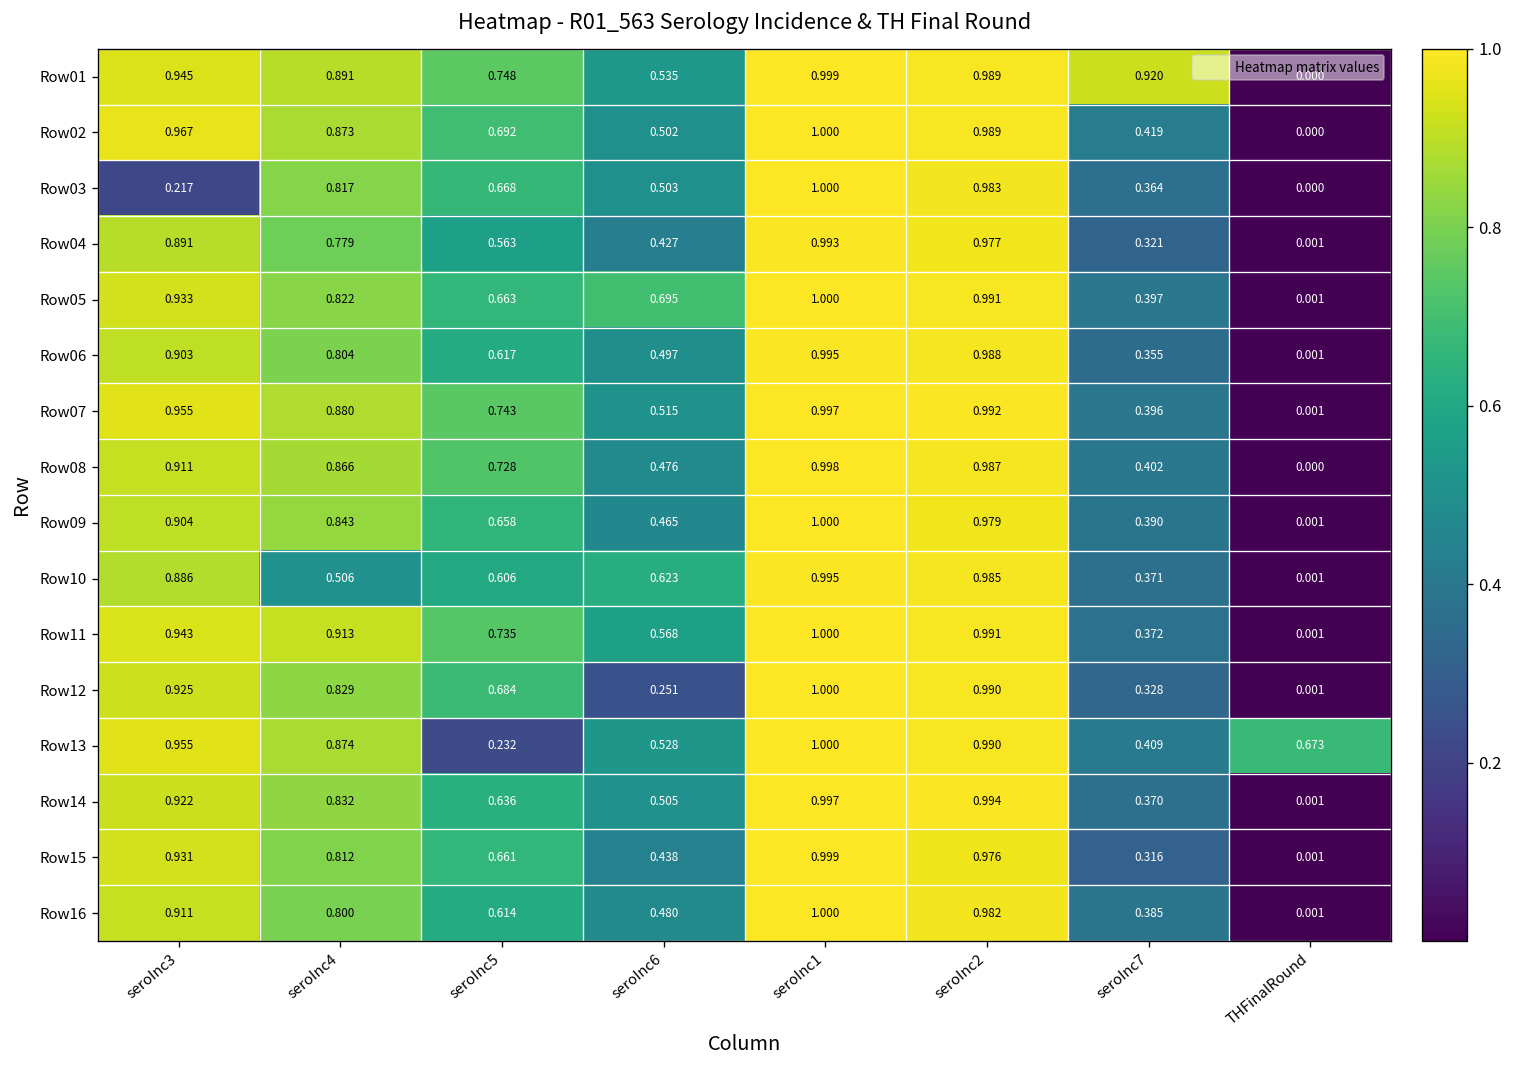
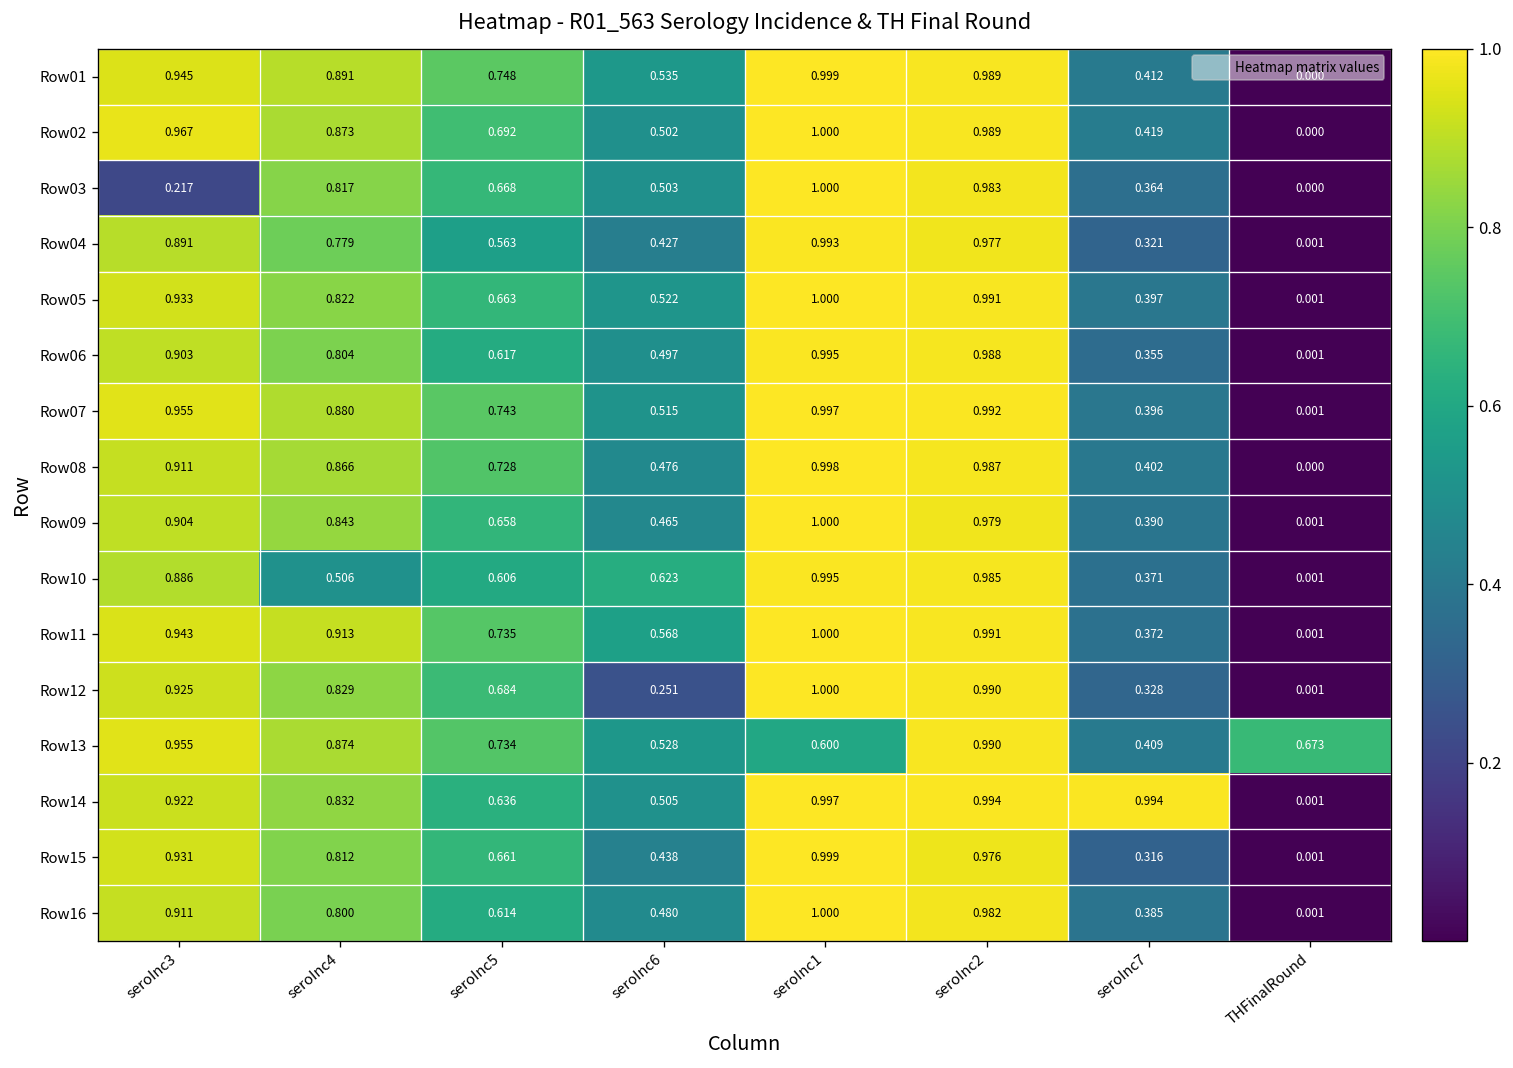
Row01, seroInc7: 0.920 -> 0.412
Row05, seroInc6: 0.695 -> 0.522
Row13, seroInc5: 0.232 -> 0.734
Row13, seroInc1: 1.000 -> 0.600
Row14, seroInc7: 0.370 -> 0.994
